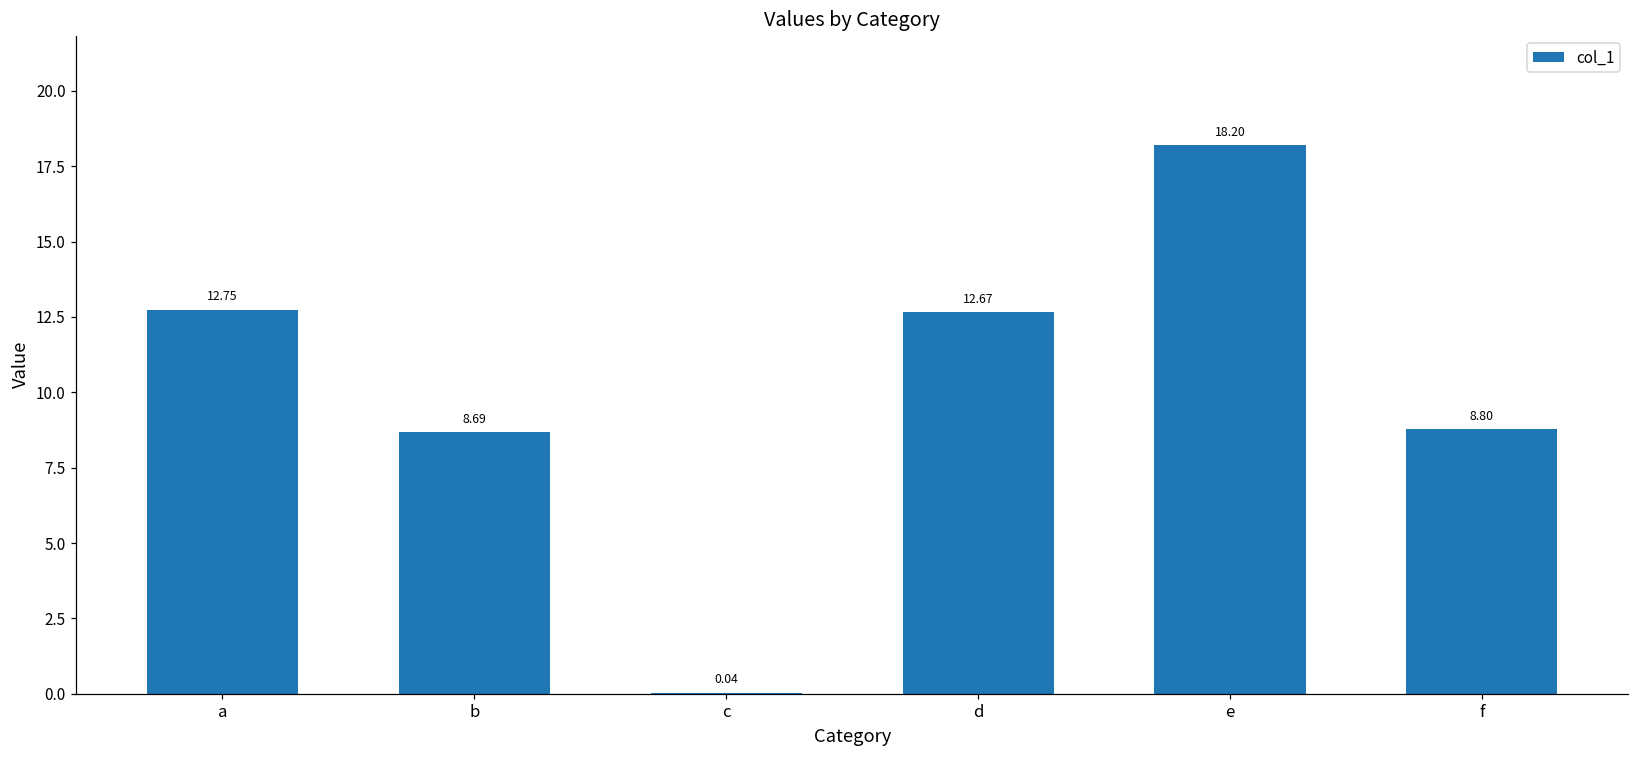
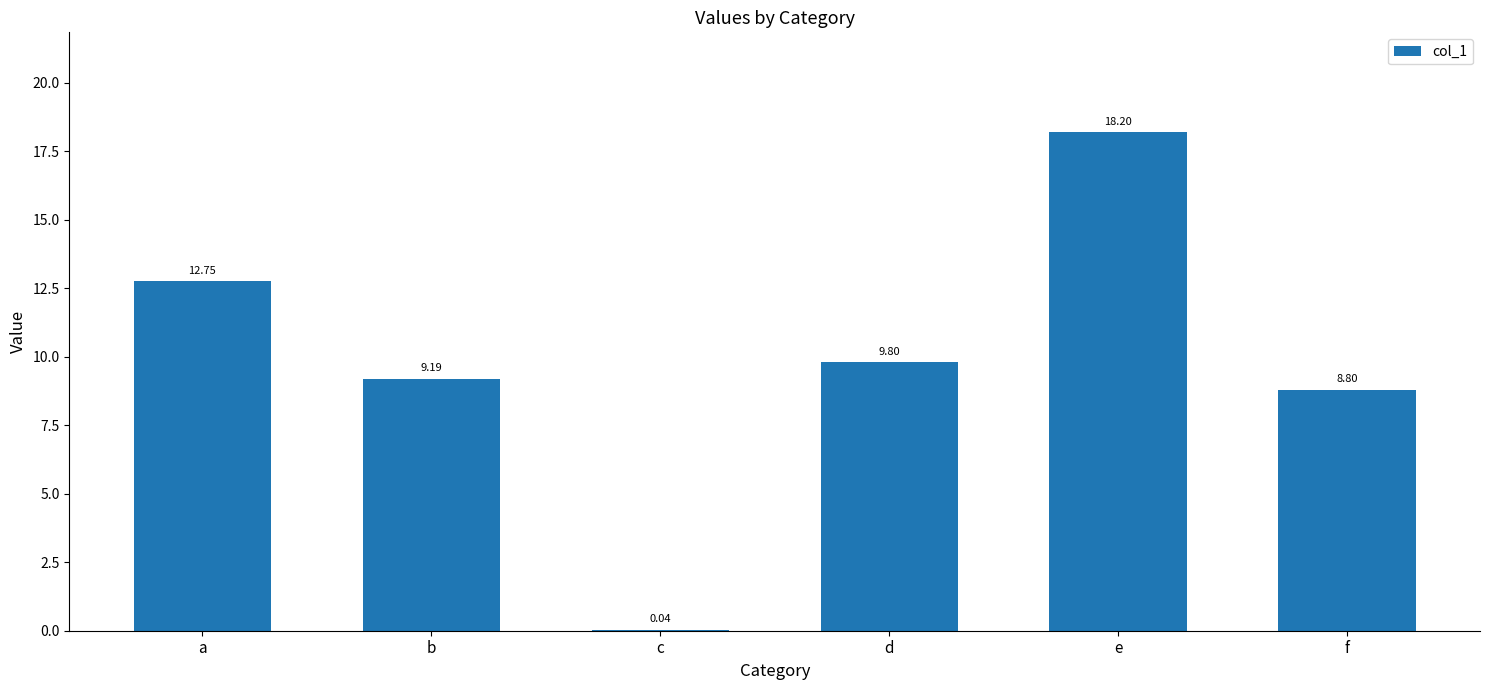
b: 8.69 -> 9.19
d: 12.67 -> 9.80
